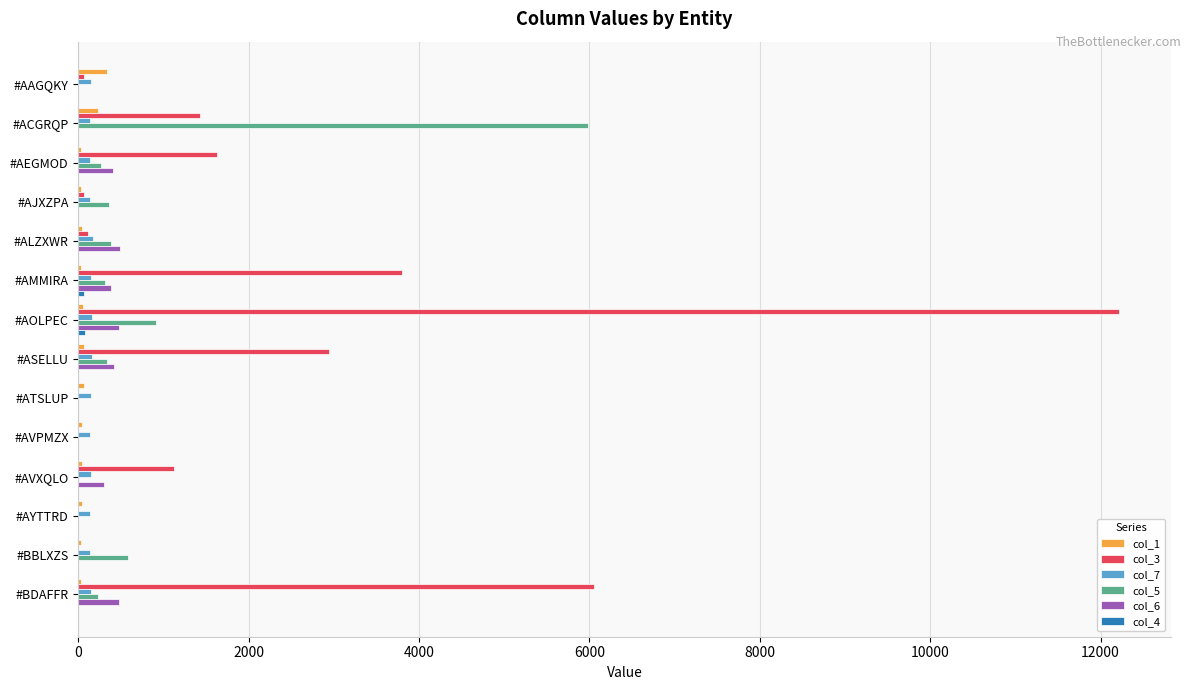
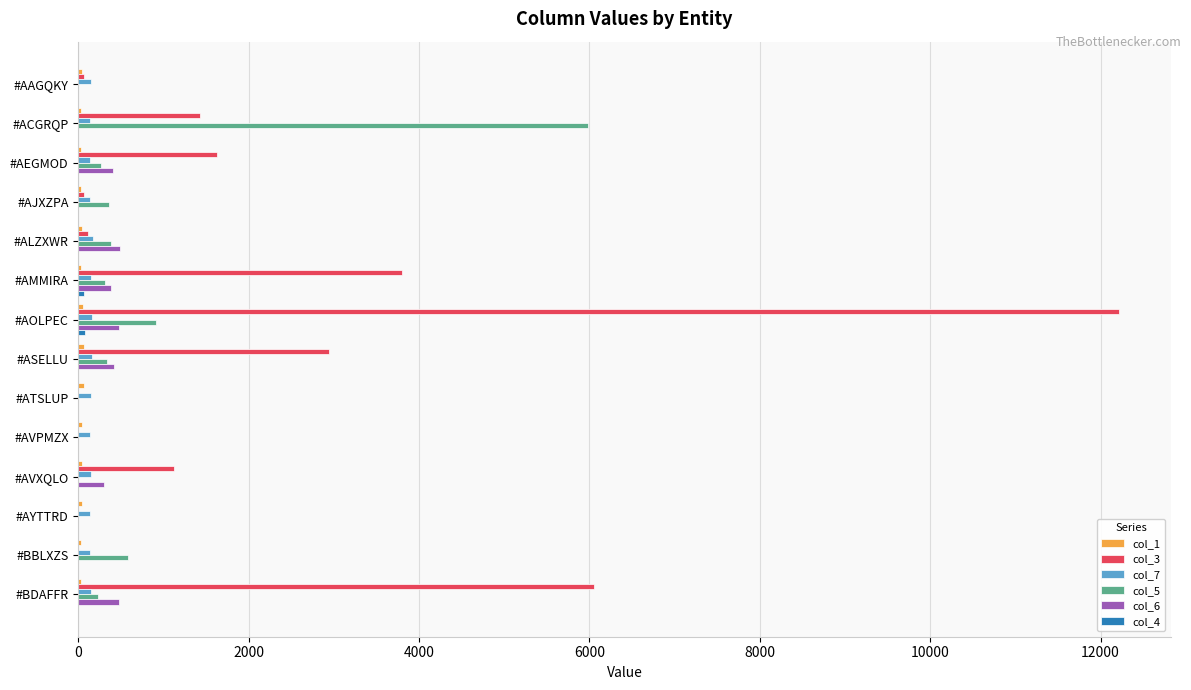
col_1, #AAGQKY: 300 -> 0
col_1, #ACGRQP: 200 -> 0
